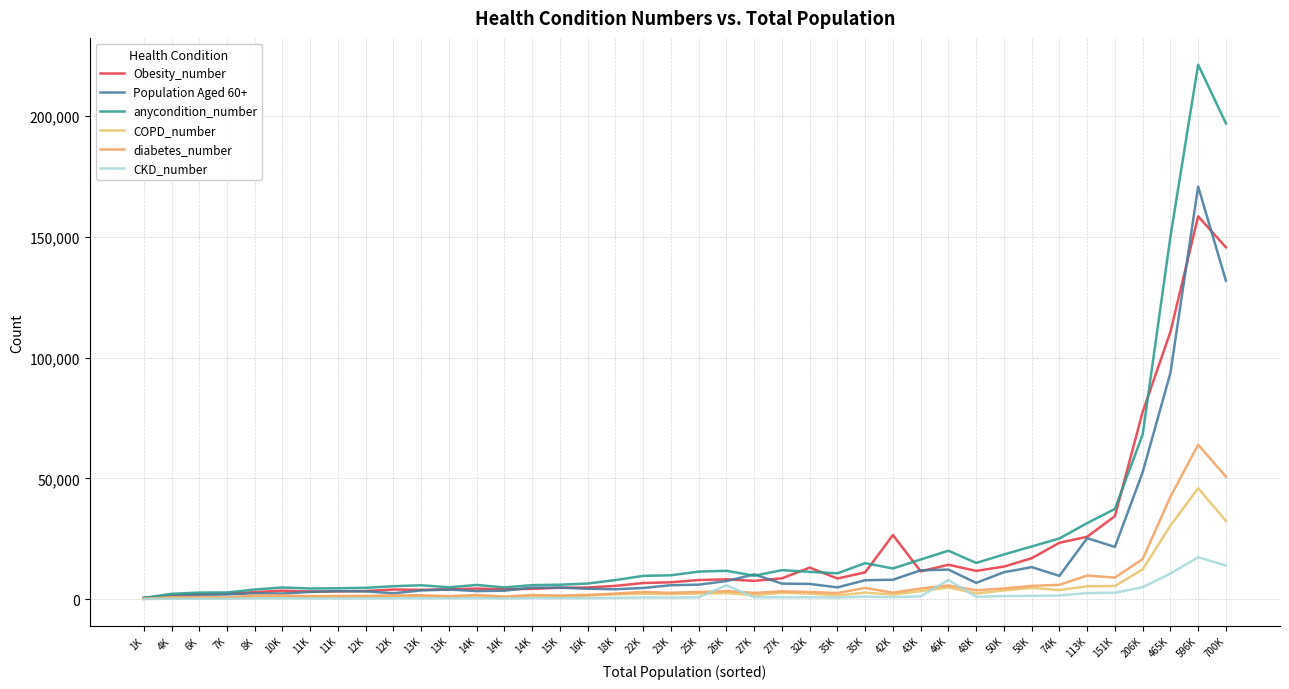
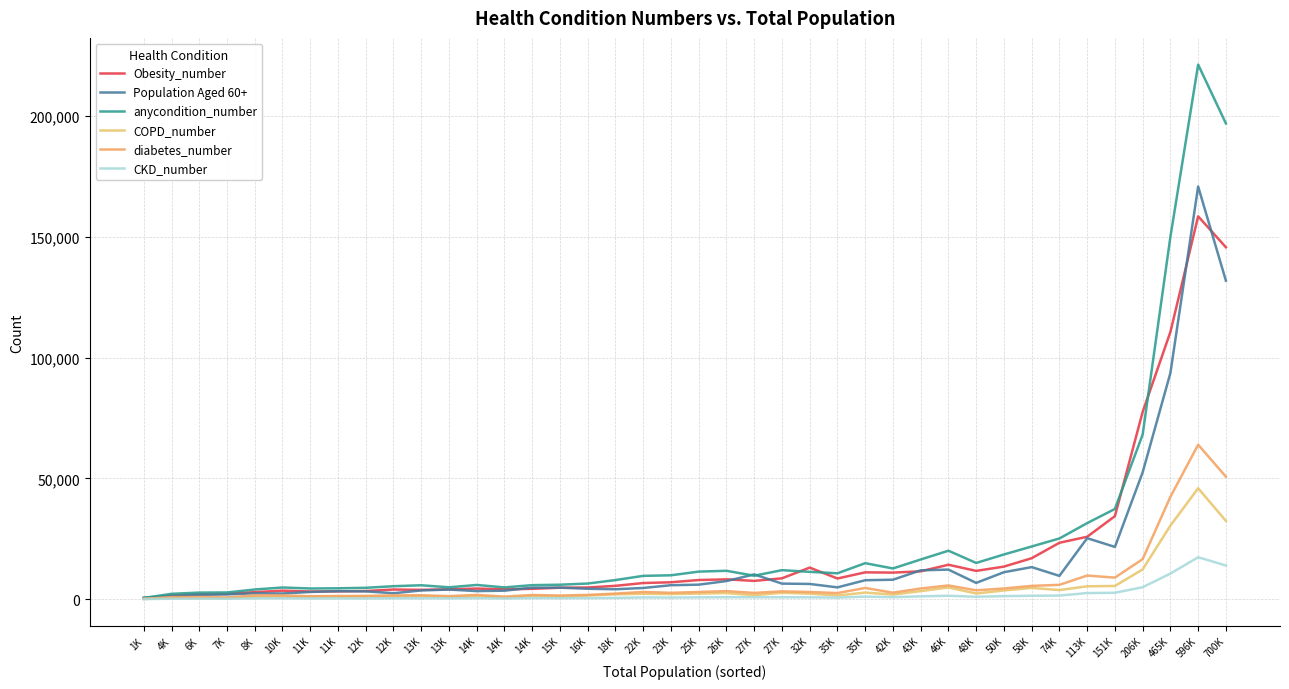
CKD_number, 26K: 6,000 -> 1,000
Obesity_number, 42K: 27,000 -> 11,000
CKD_number, 46K: 8,000 -> 1,000
